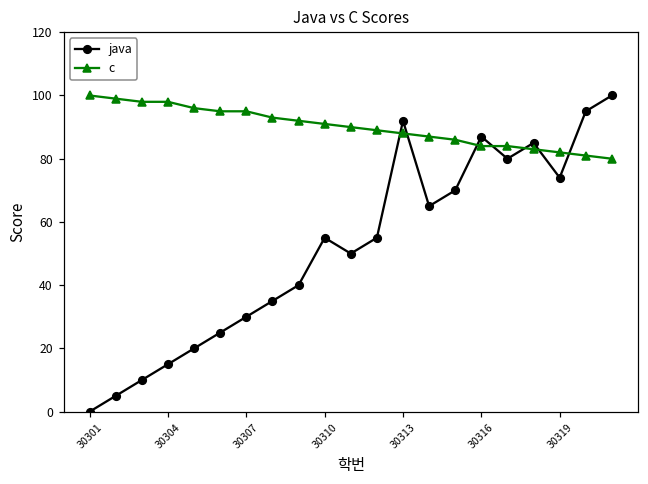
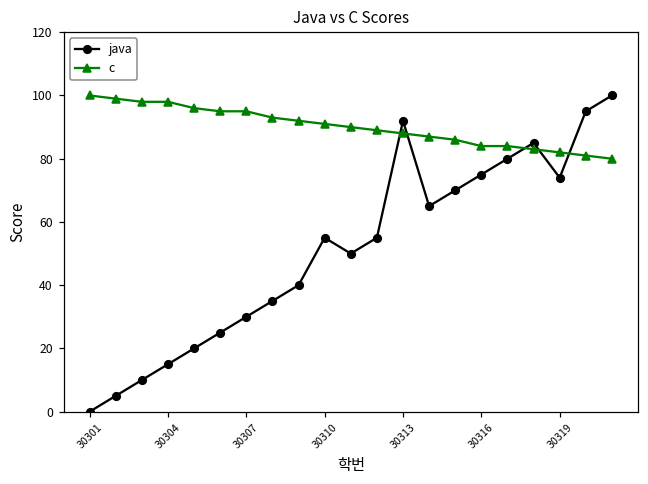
java, 30316: 87 -> 75
